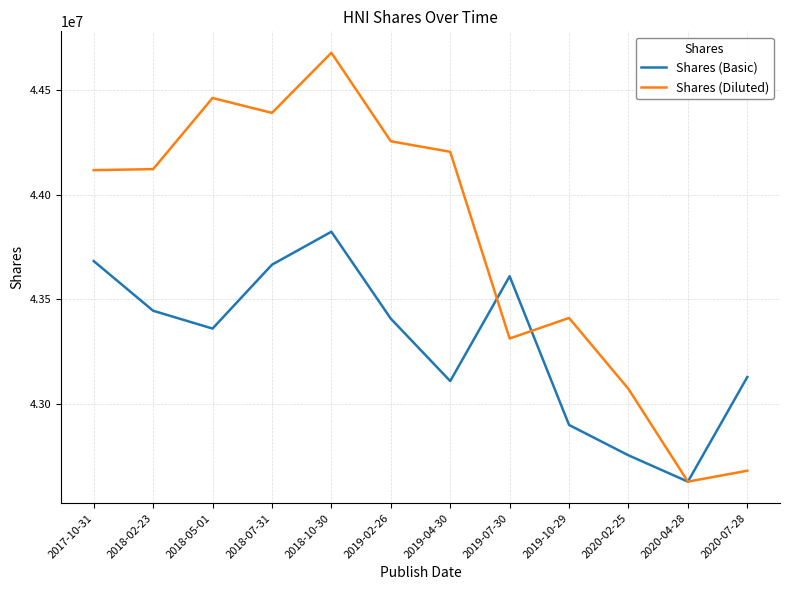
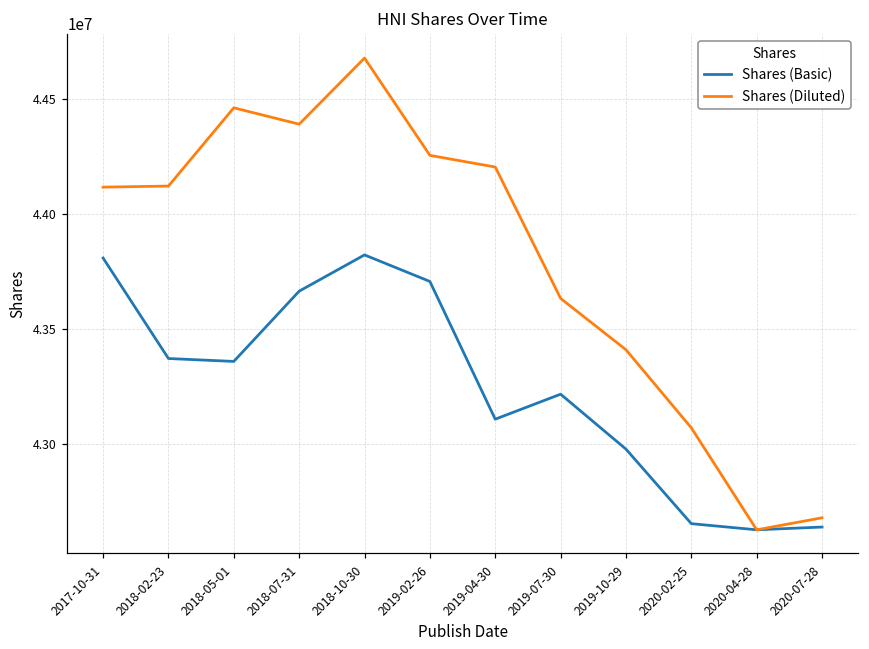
Shares (Basic), 2017-10-31: 43680000 -> 43810000
Shares (Basic), 2018-02-23: 43450000 -> 43370000
Shares (Basic), 2019-02-26: 43410000 -> 43710000
Shares (Basic), 2019-07-30: 43610000 -> 43220000
Shares (Diluted), 2019-07-30: 43310000 -> 43630000
Shares (Basic), 2019-10-29: 42900000 -> 42980000
Shares (Basic), 2020-02-25: 42750000 -> 42650000
Shares (Basic), 2020-07-28: 43130000 -> 42640000
